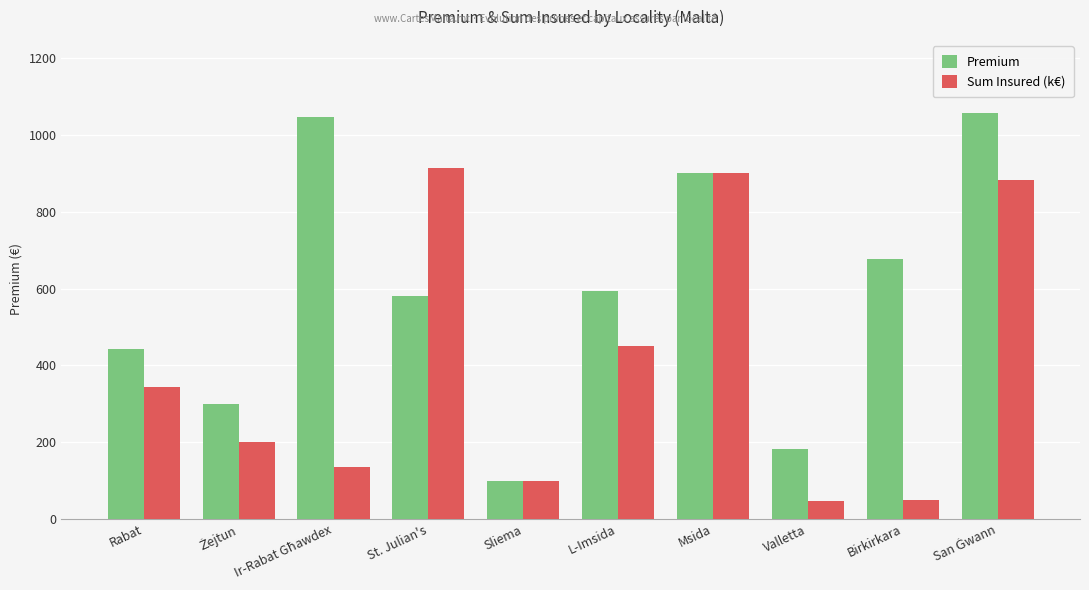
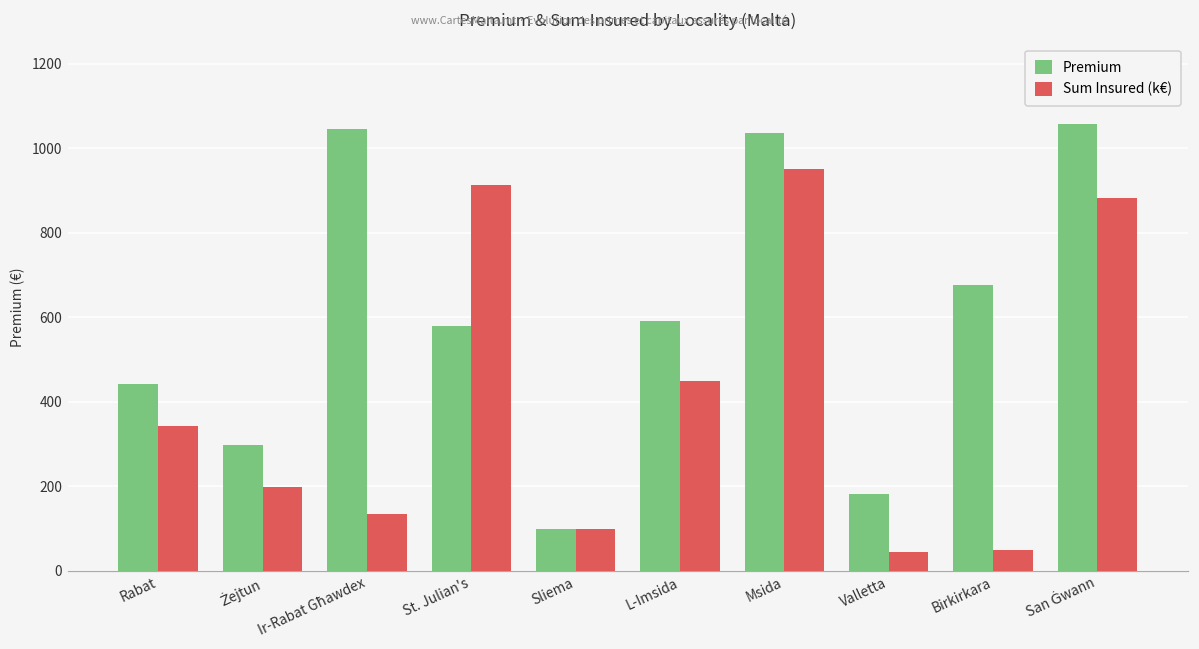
Premium, Msida: 900 -> 1040
Sum Insured (k€), Msida: 900 -> 950
